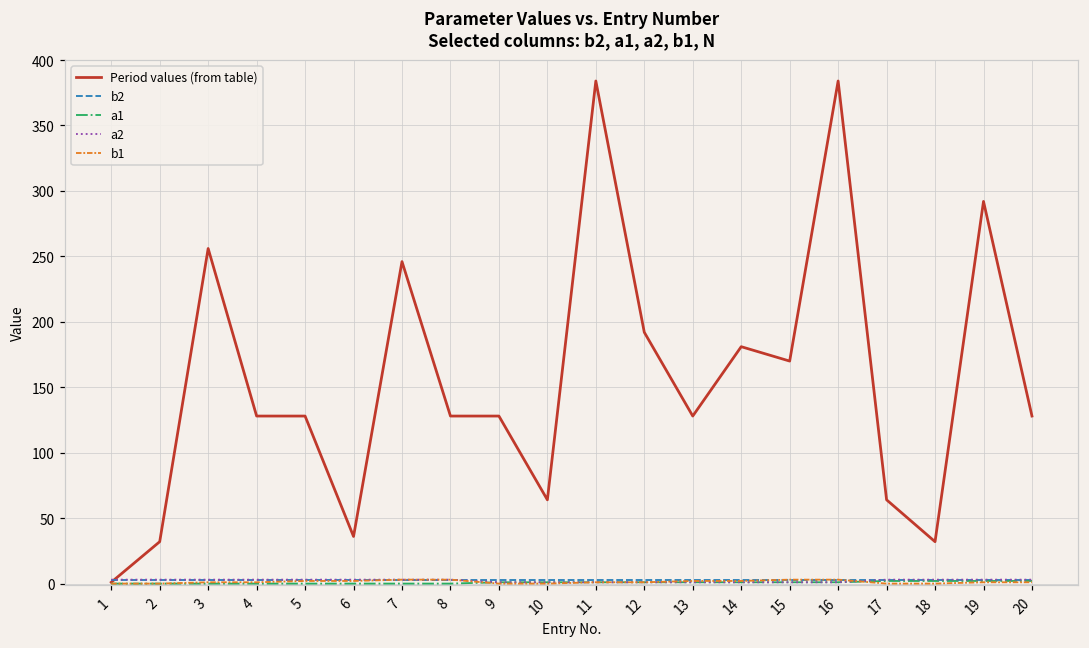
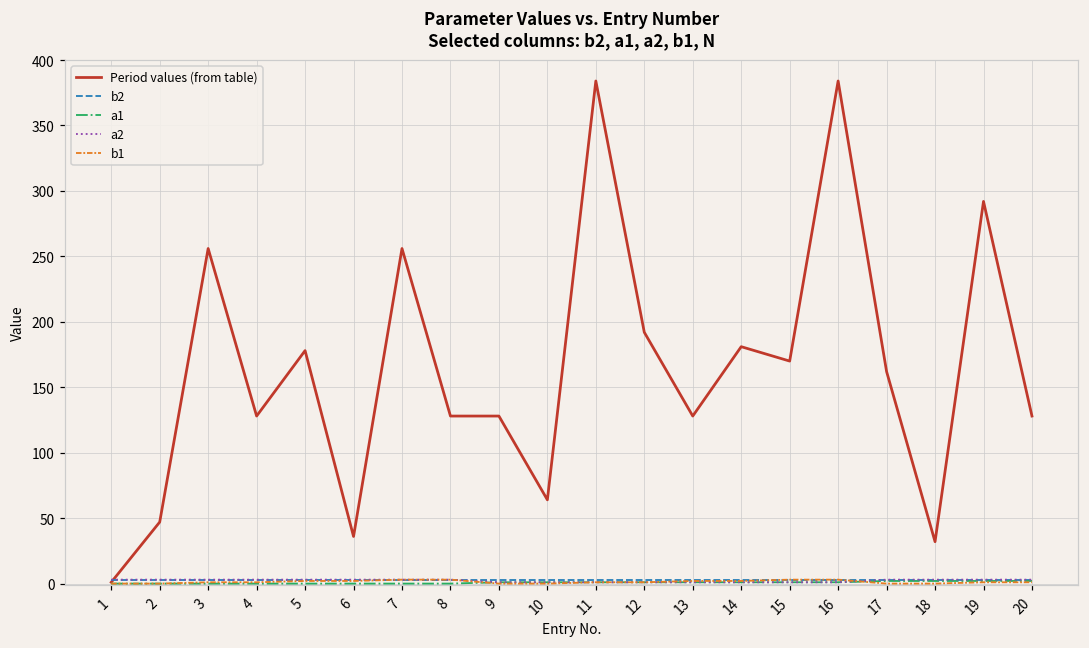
Period values (from table), 2: 32 -> 47
Period values (from table), 5: 128 -> 178
Period values (from table), 7: 246 -> 256
Period values (from table), 17: 64 -> 162
